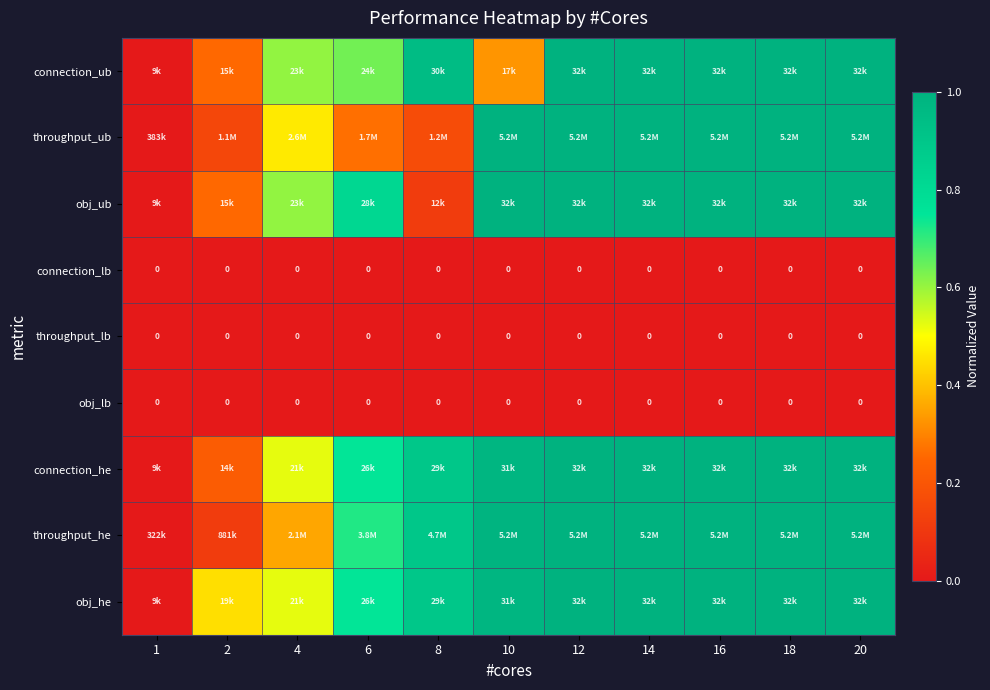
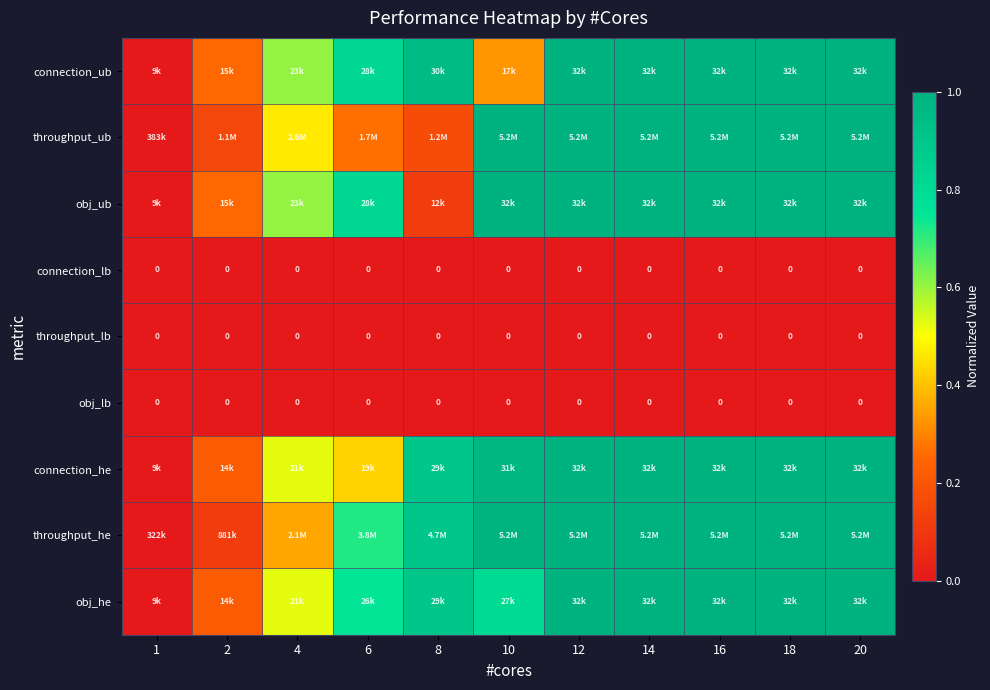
connection_ub, 6: 24k -> 28k
connection_he, 6: 26k -> 19k
obj_he, 2: 19k -> 14k
obj_he, 10: 31k -> 27k
